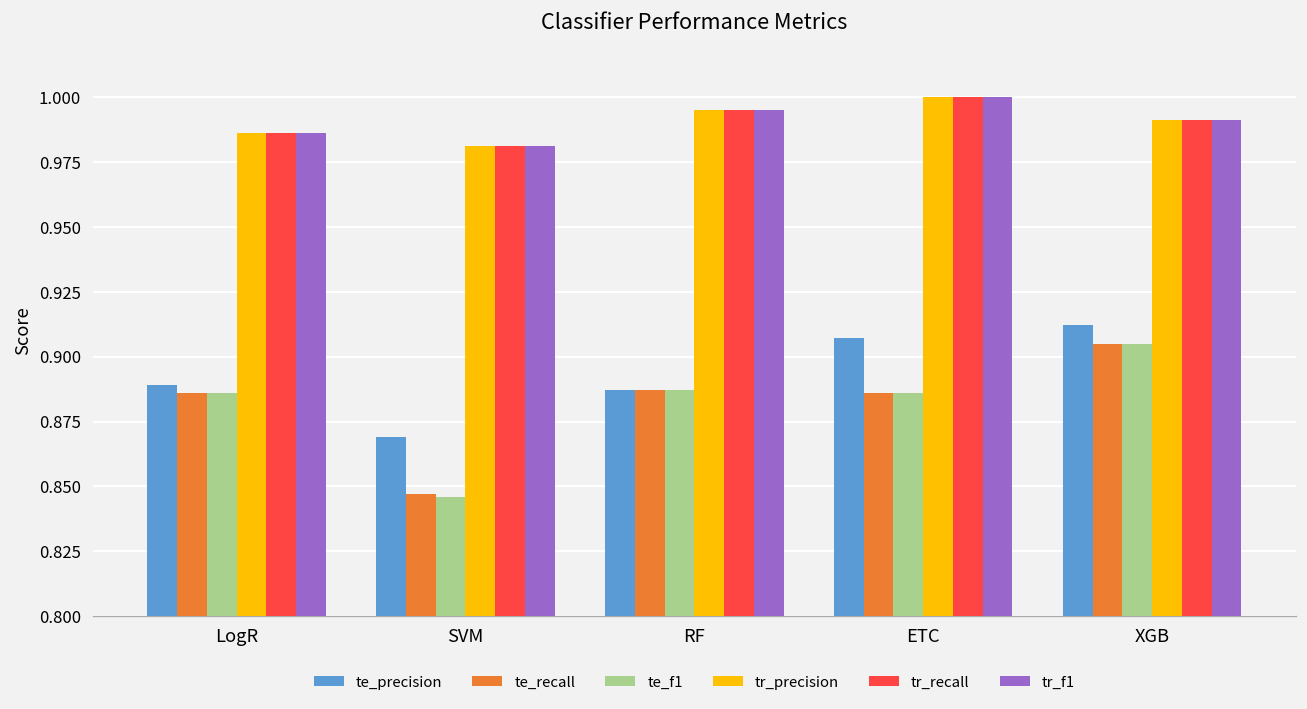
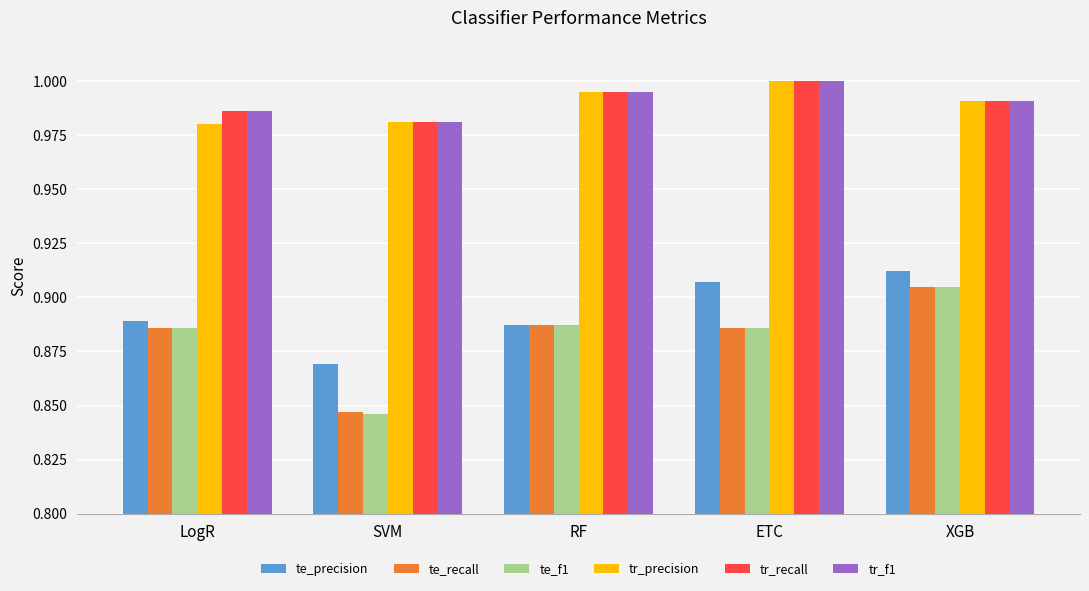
tr_precision, LogR: 0.986 -> 0.980
